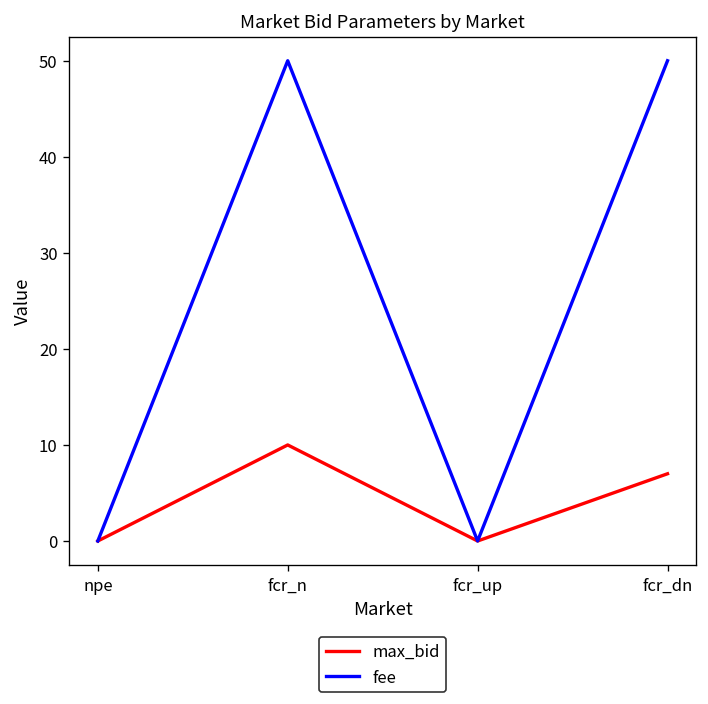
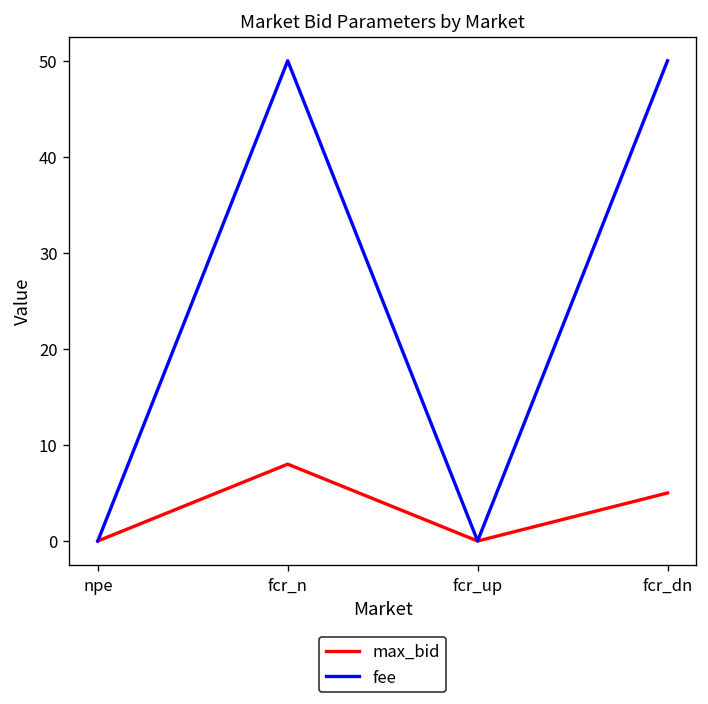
max_bid, fcr_n: 10 -> 8
max_bid, fcr_dn: 7 -> 5
